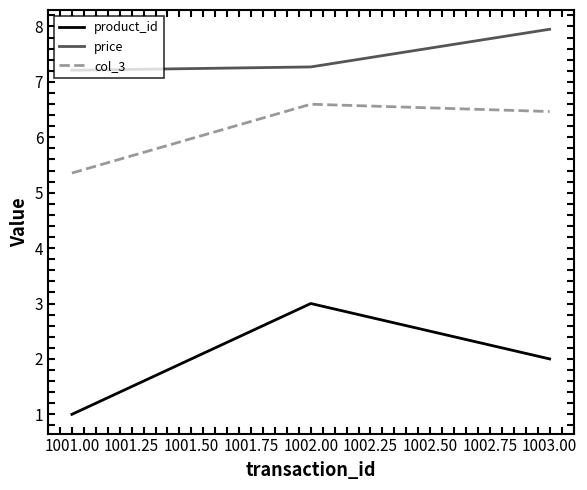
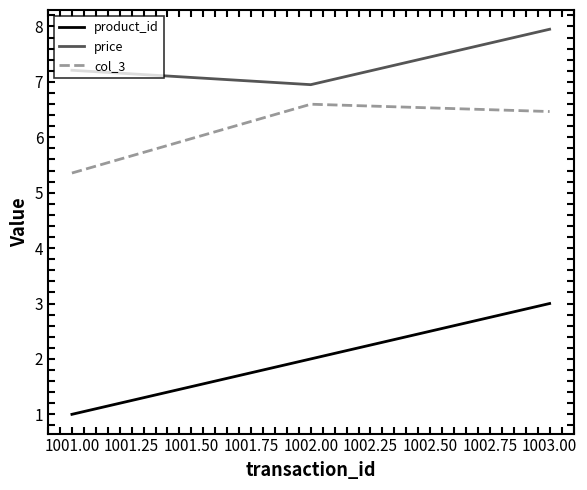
product_id, 1002.00: 3 -> 2
price, 1002.00: 7.3 -> 7.0
product_id, 1003.00: 2 -> 3
